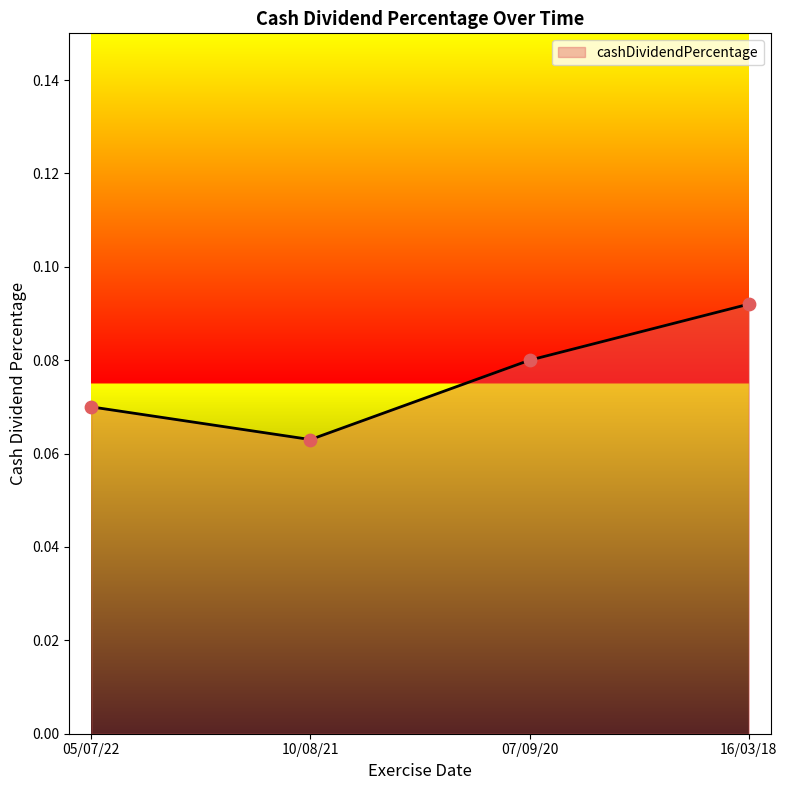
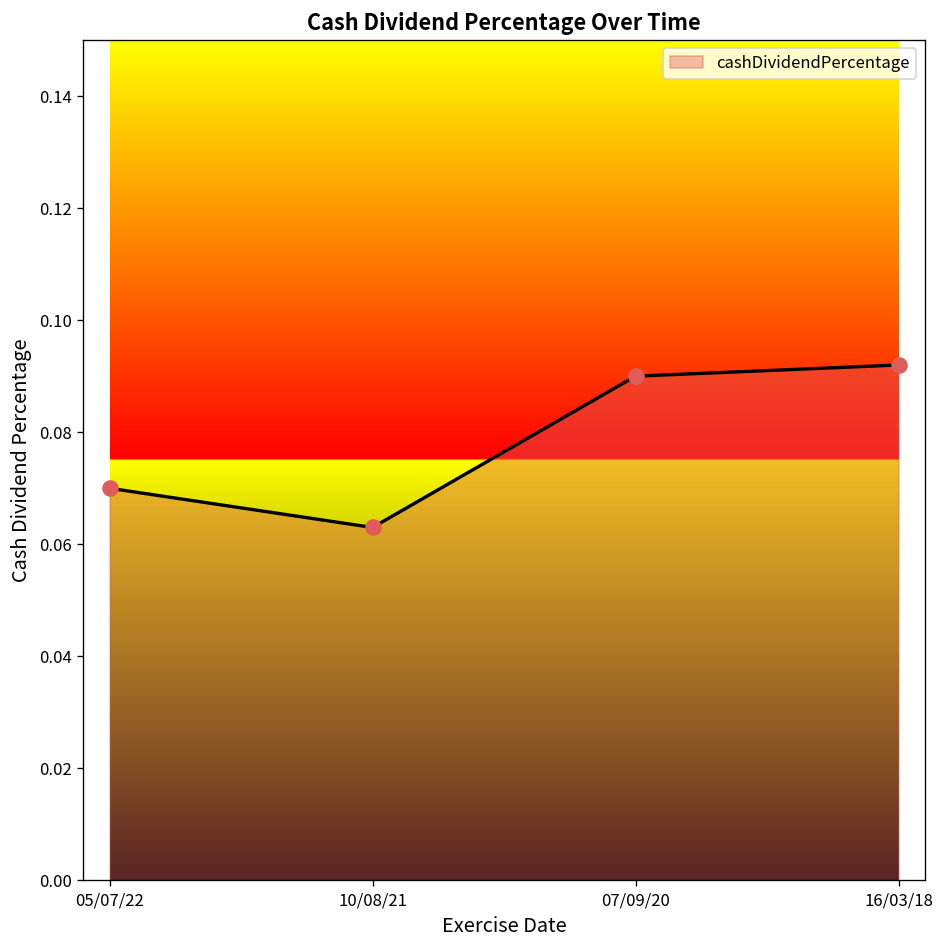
07/09/20: 0.08 -> 0.09
